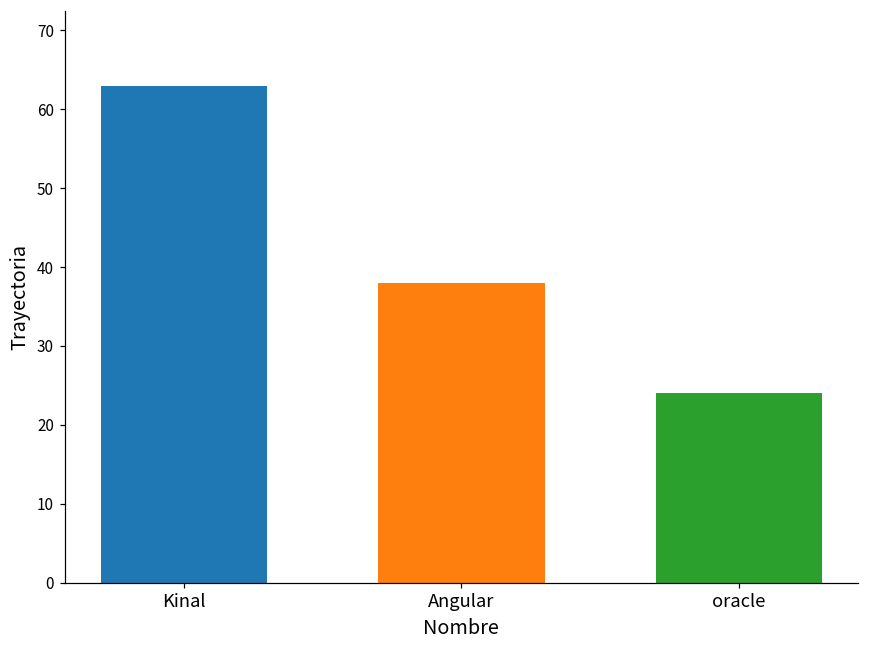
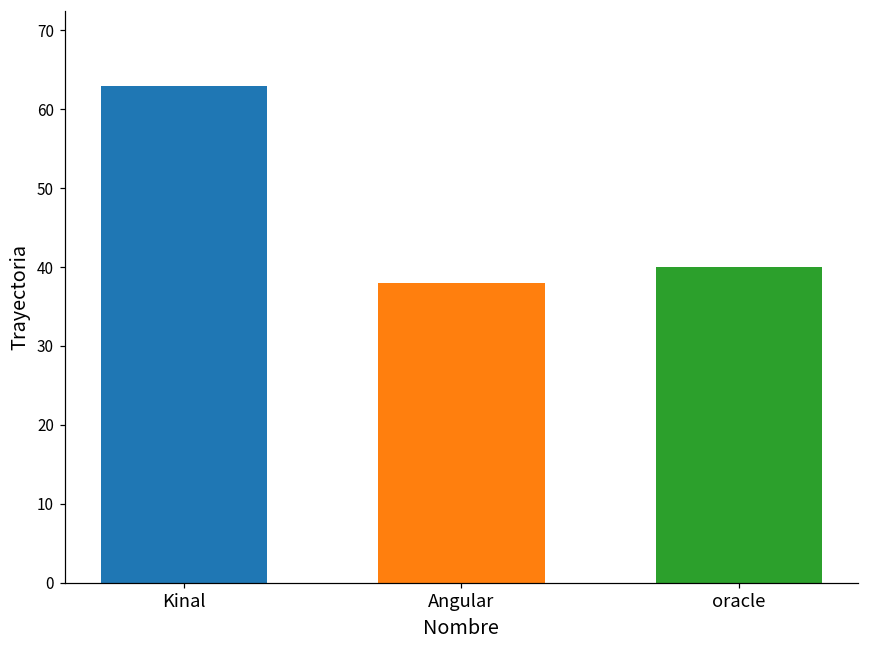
oracle: 24 -> 40
